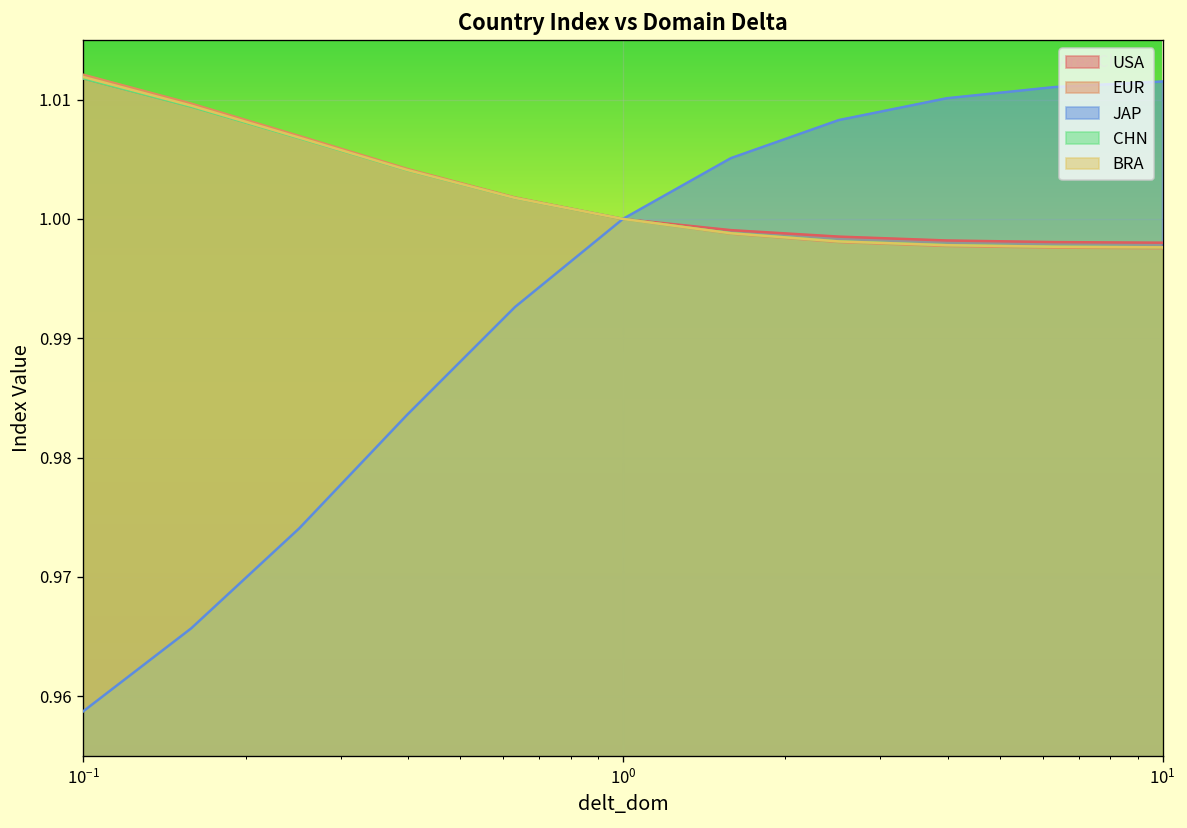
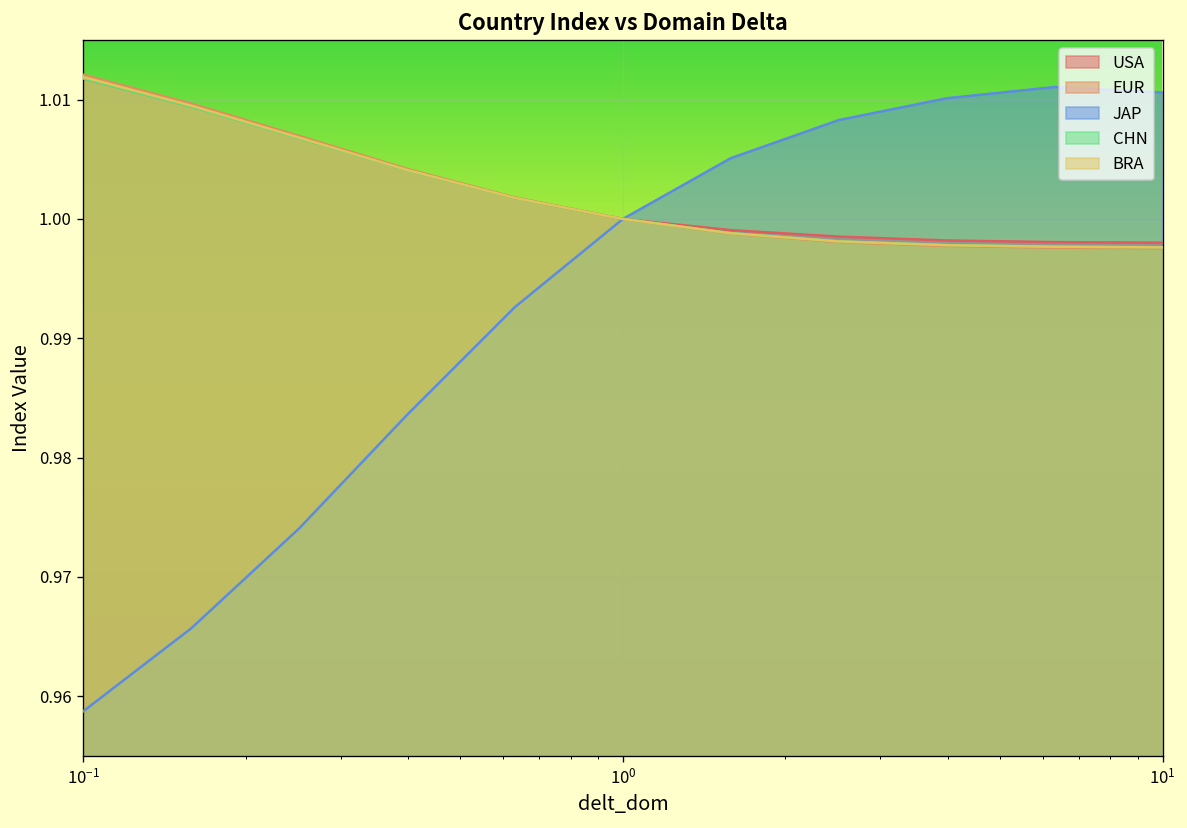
JAP, 10^1: 1.012 -> 1.011
